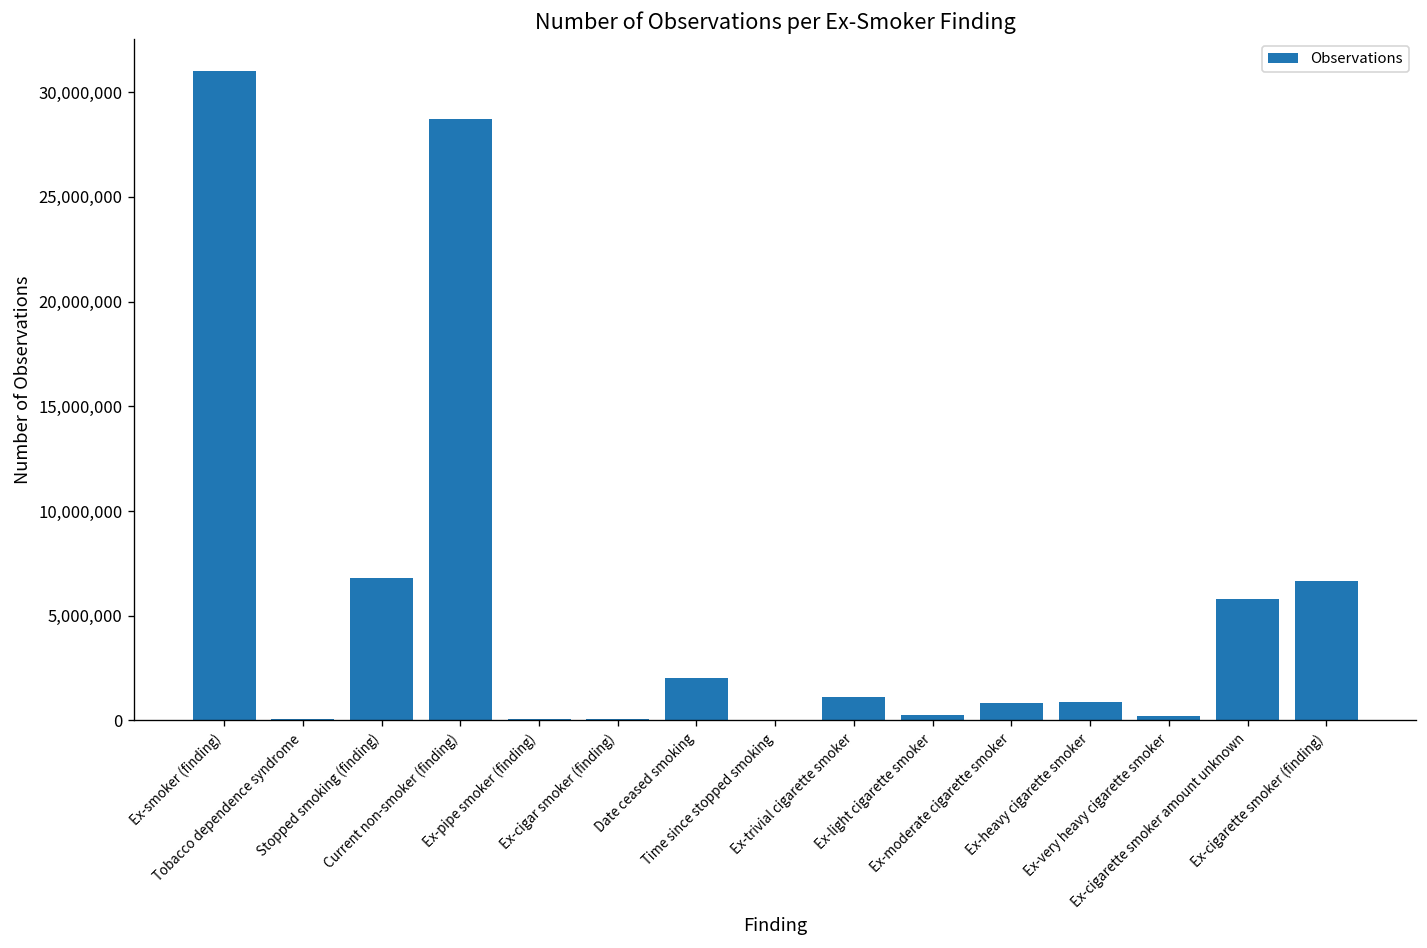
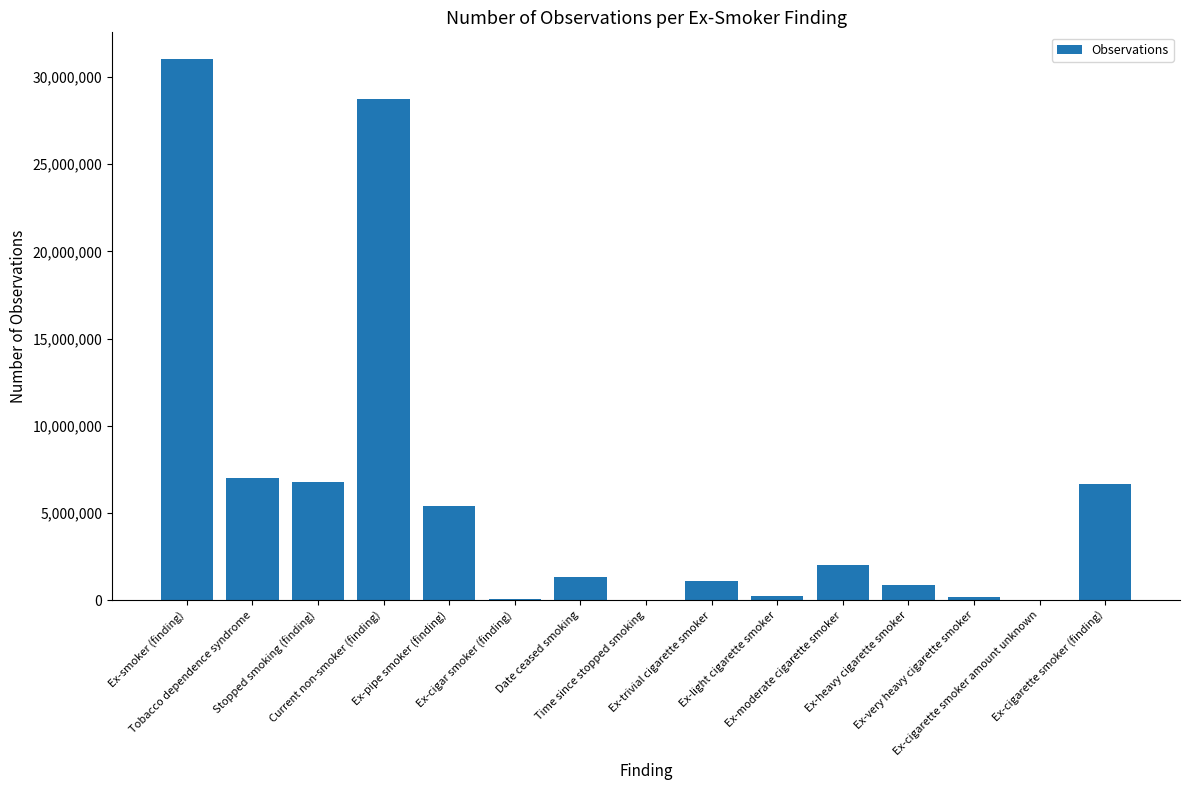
Tobacco dependence syndrome: 100,000 -> 7,000,000
Ex-pipe smoker (finding): 100,000 -> 5,400,000
Date ceased smoking: 2,000,000 -> 1,300,000
Ex-moderate cigarette smoker: 800,000 -> 2,000,000
Ex-cigarette smoker amount unknown: 5,800,000 -> 0
